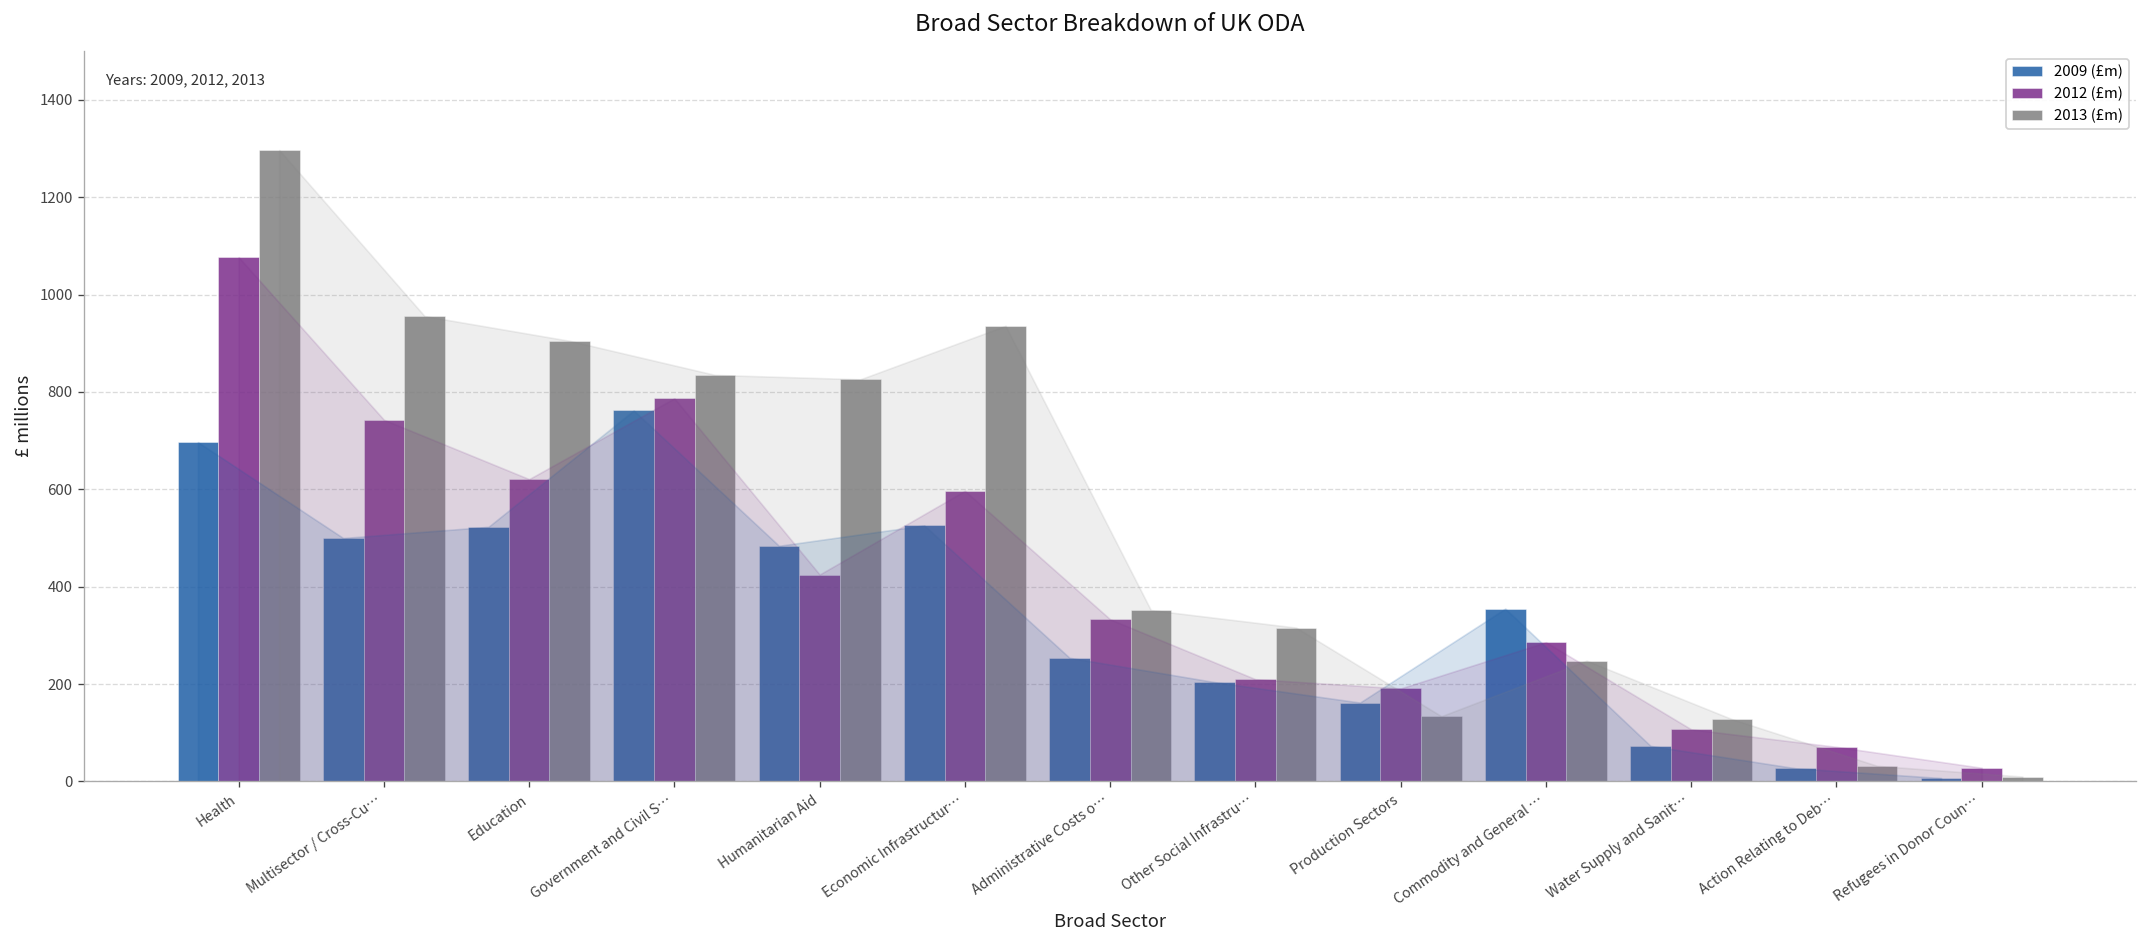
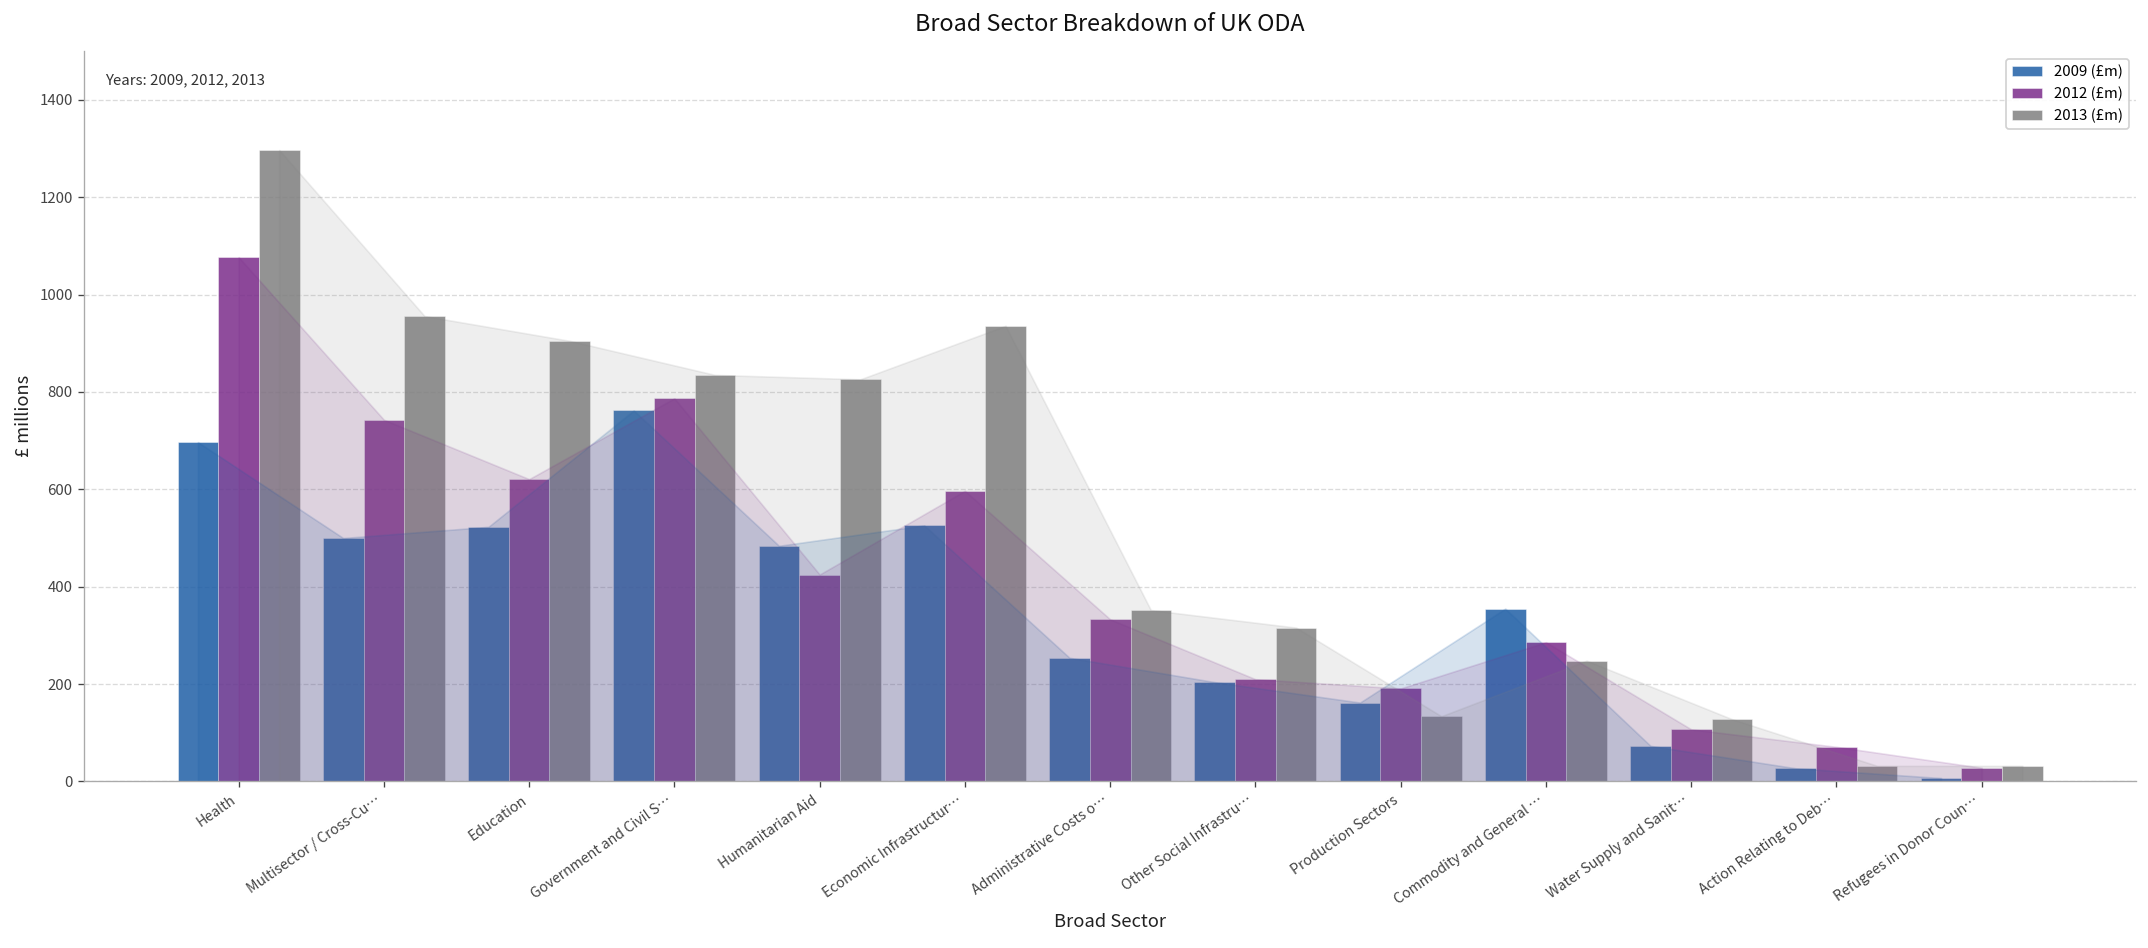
2013 (£m), Refugees in Donor Coun…: 10 -> 30
